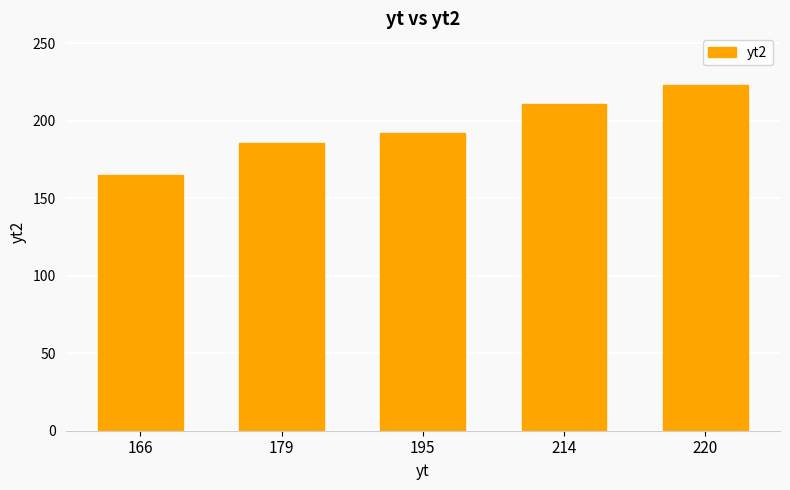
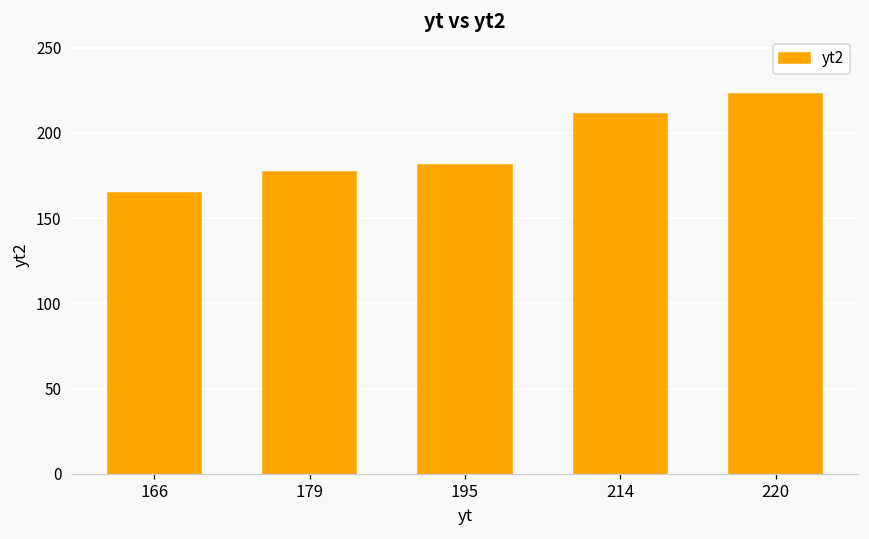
179: 186 -> 177
195: 192 -> 181
